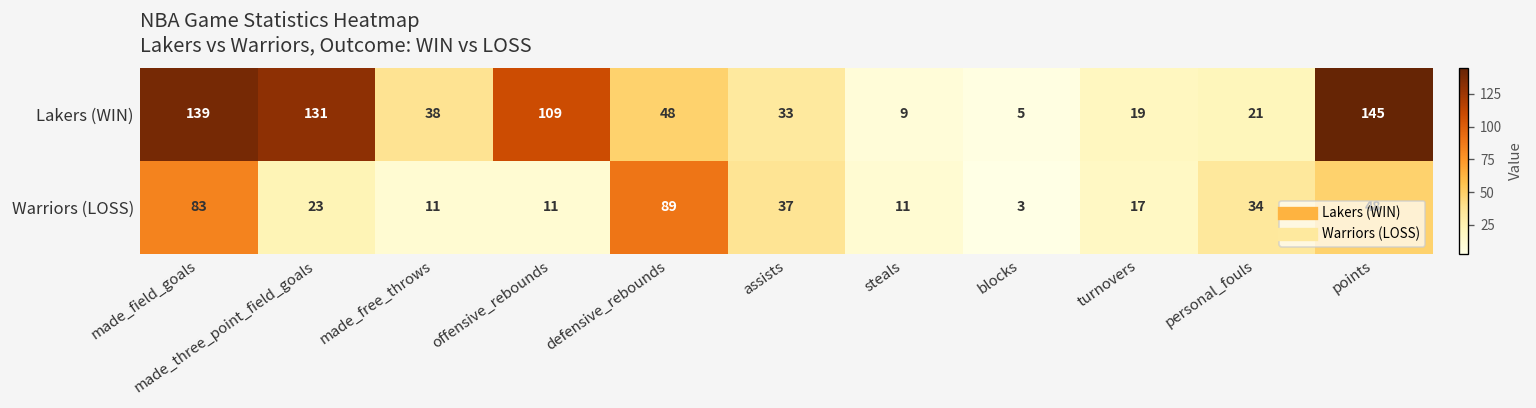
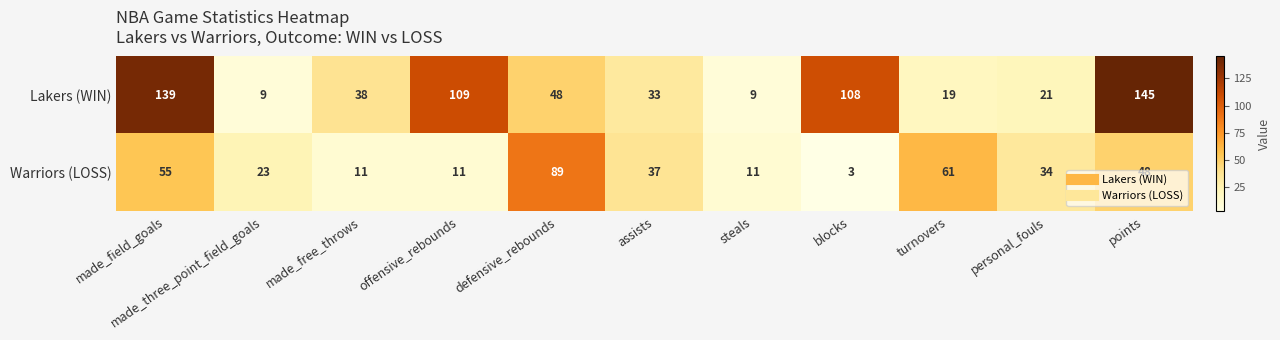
Lakers (WIN), made_three_point_field_goals: 131 -> 9
Lakers (WIN), blocks: 5 -> 108
Warriors (LOSS), made_field_goals: 83 -> 55
Warriors (LOSS), turnovers: 17 -> 61
